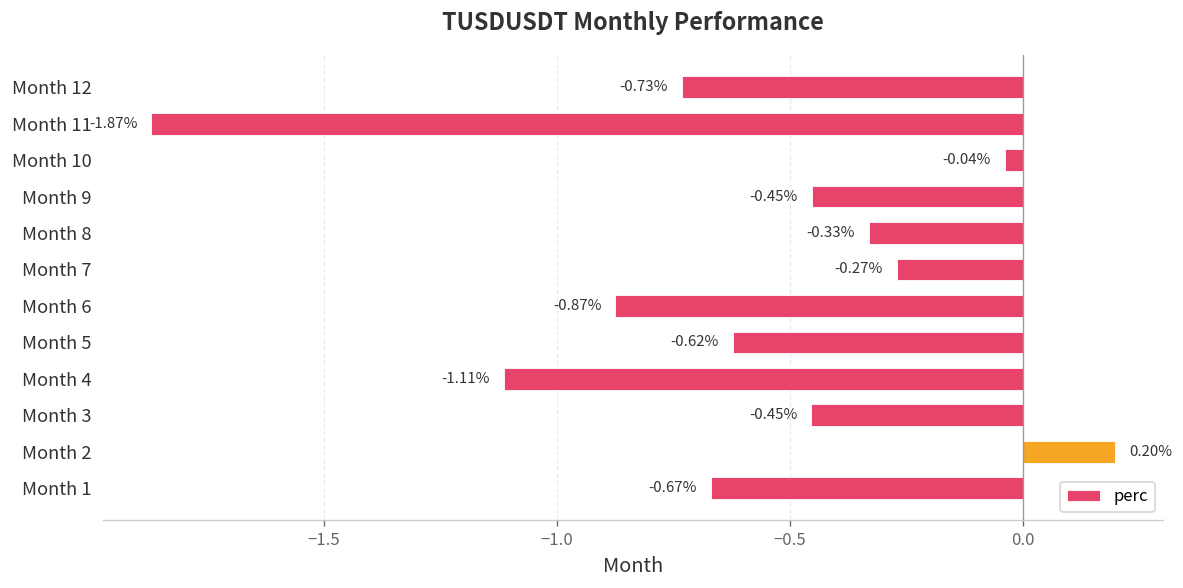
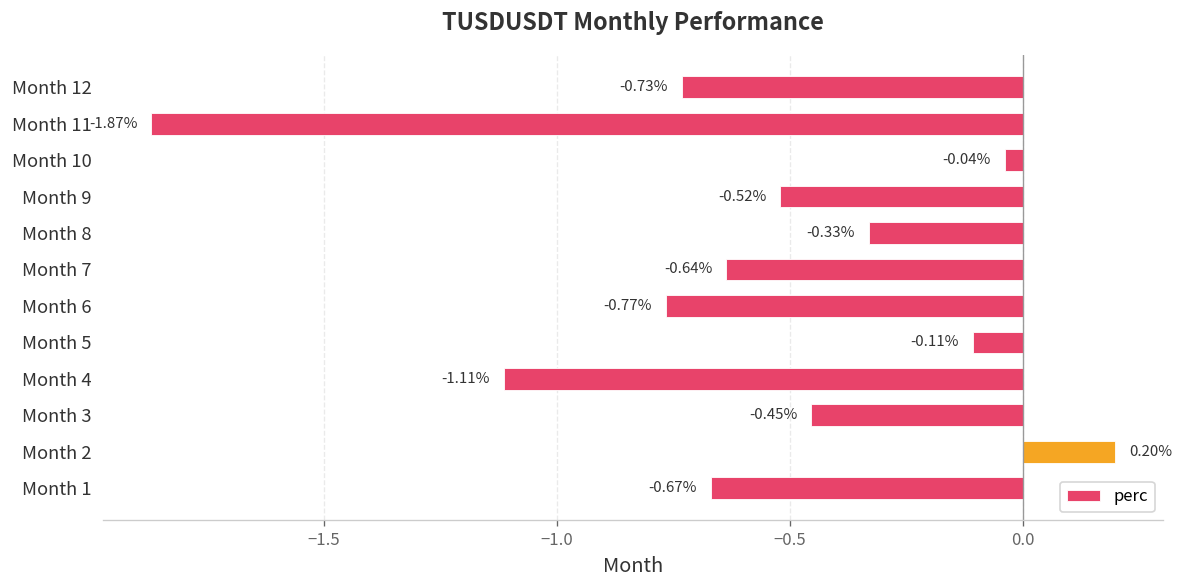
Month 9: -0.45% -> -0.52%
Month 7: -0.27% -> -0.64%
Month 6: -0.87% -> -0.77%
Month 5: -0.62% -> -0.11%
